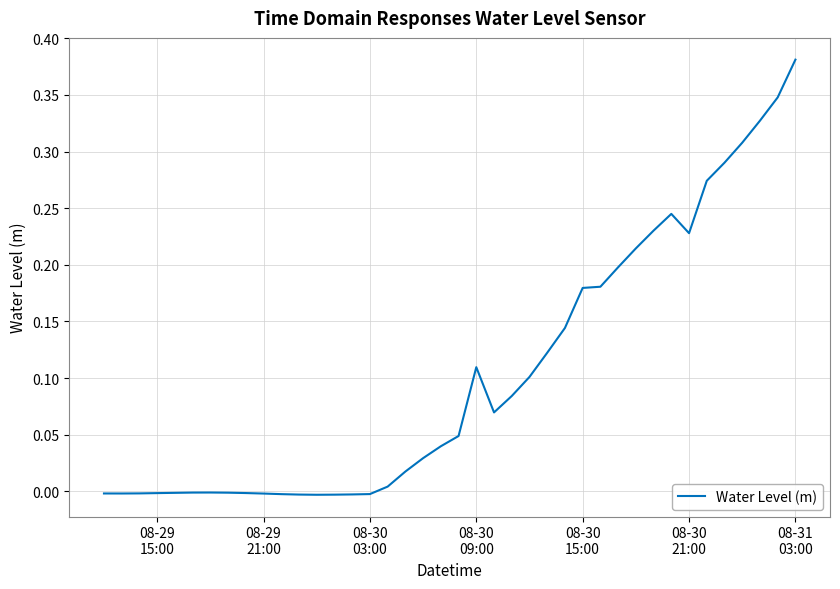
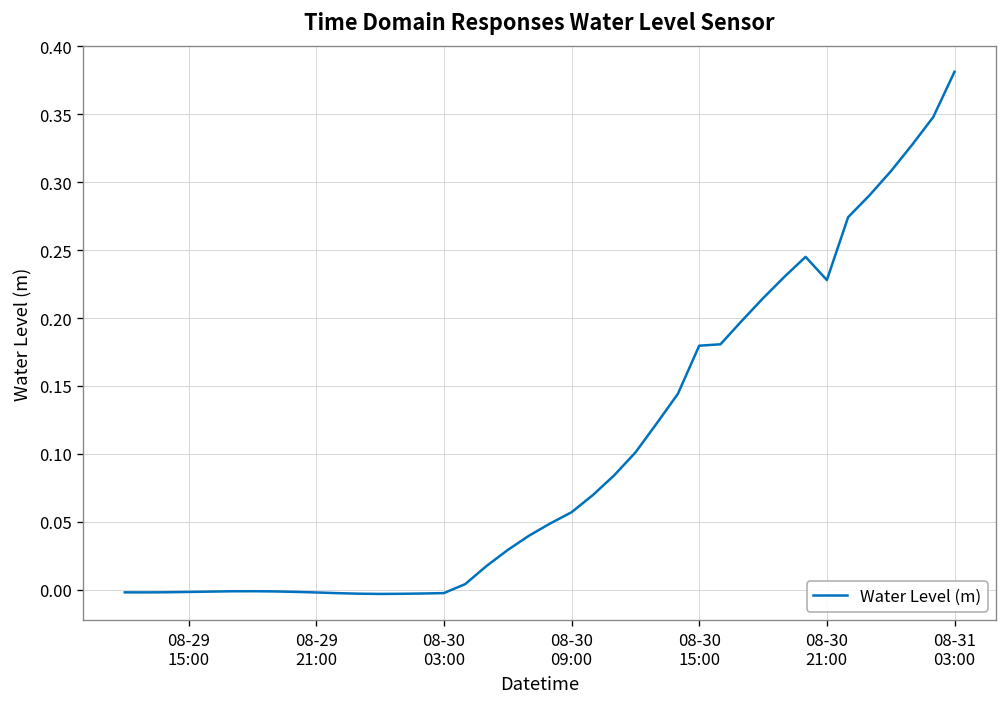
08-30 09:00: 0.110 -> 0.057
